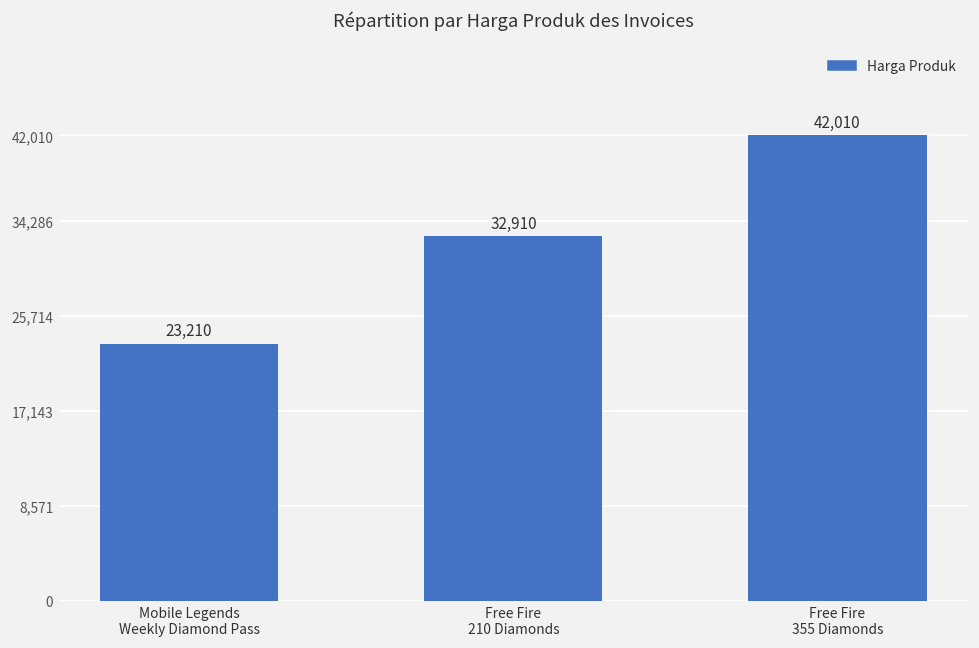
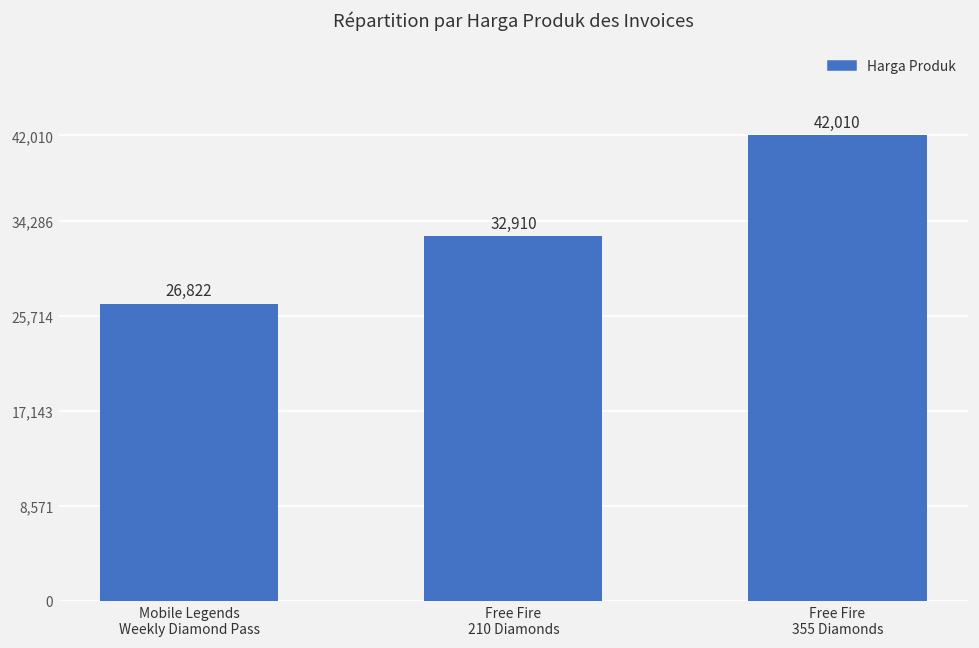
Mobile Legends Weekly Diamond Pass: 23,210 -> 26,822
